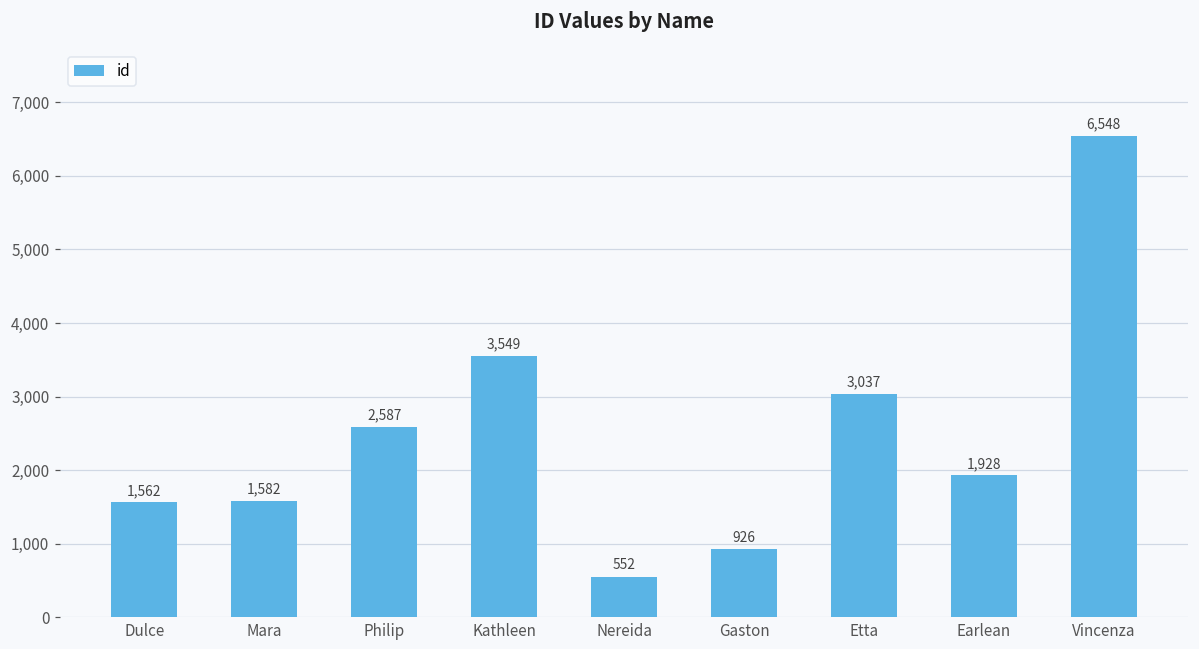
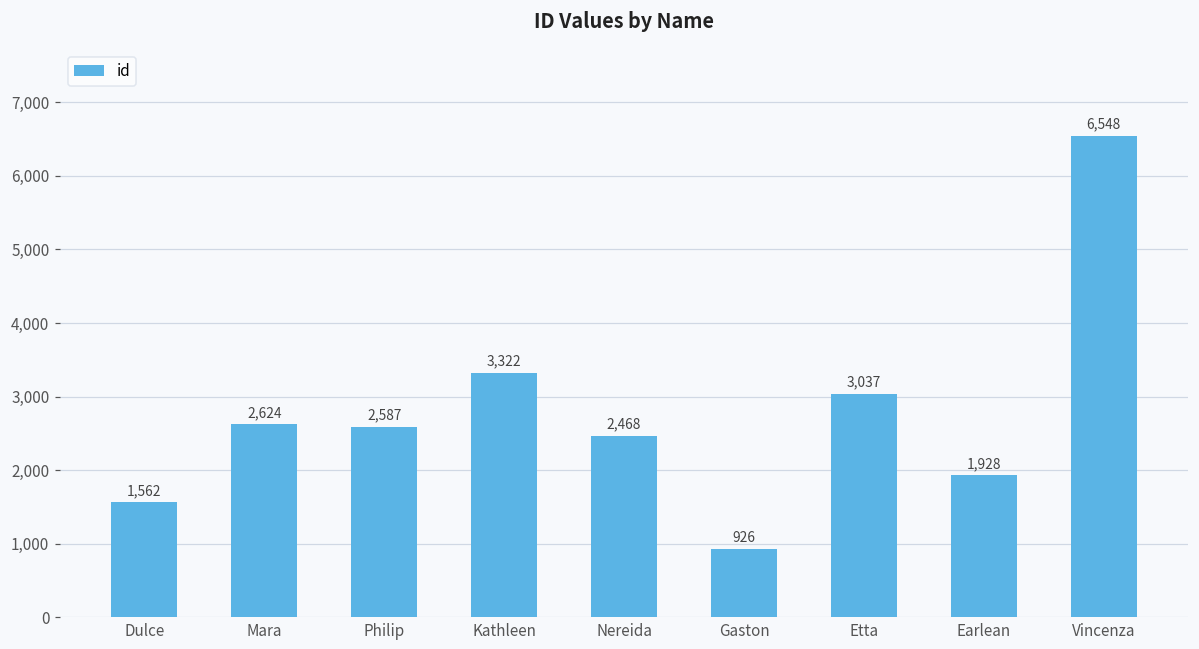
Mara: 1,582 -> 2,624
Kathleen: 3,549 -> 3,322
Nereida: 552 -> 2,468
